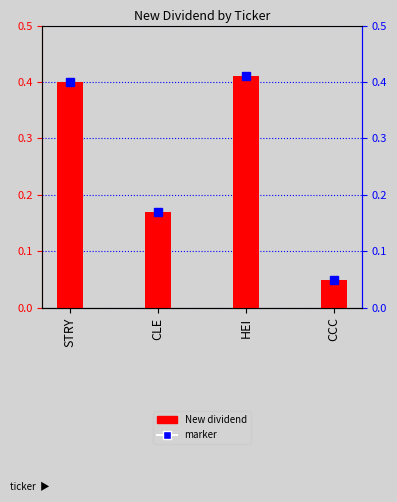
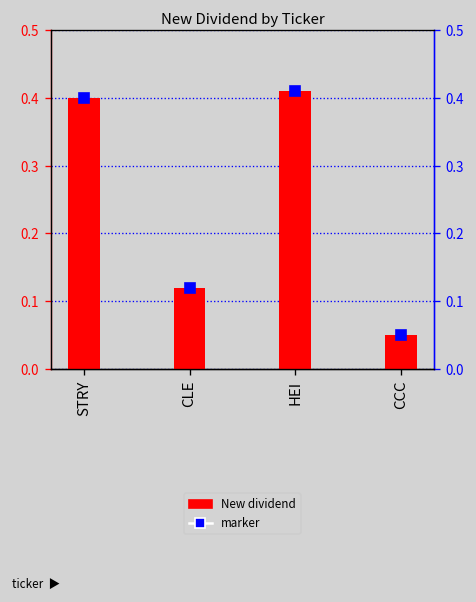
New dividend, CLE: 0.17 -> 0.12
